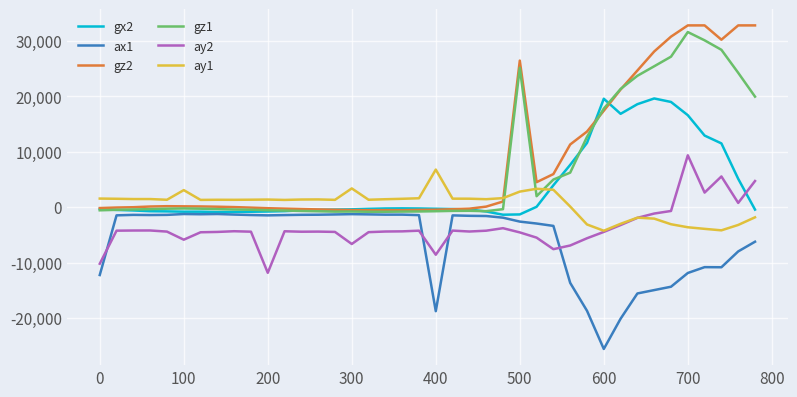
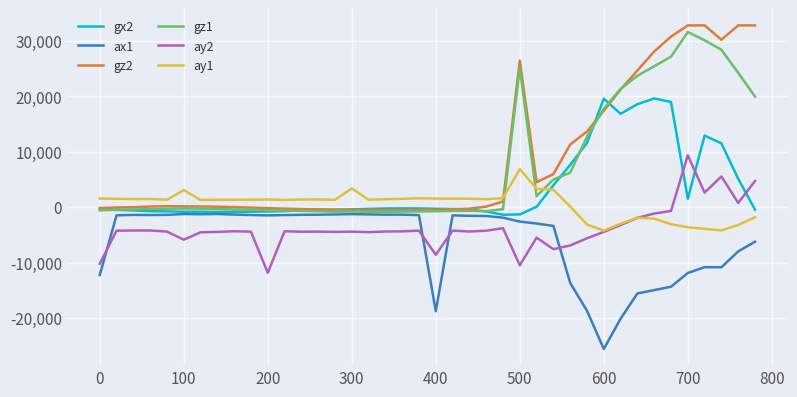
ay2, 300: -7,000 -> -4,000
ay1, 400: 7,000 -> 2,000
ay2, 500: -5,000 -> -10,000
ay1, 500: 3,000 -> 7,000
gx2, 700: 17,000 -> 2,000
